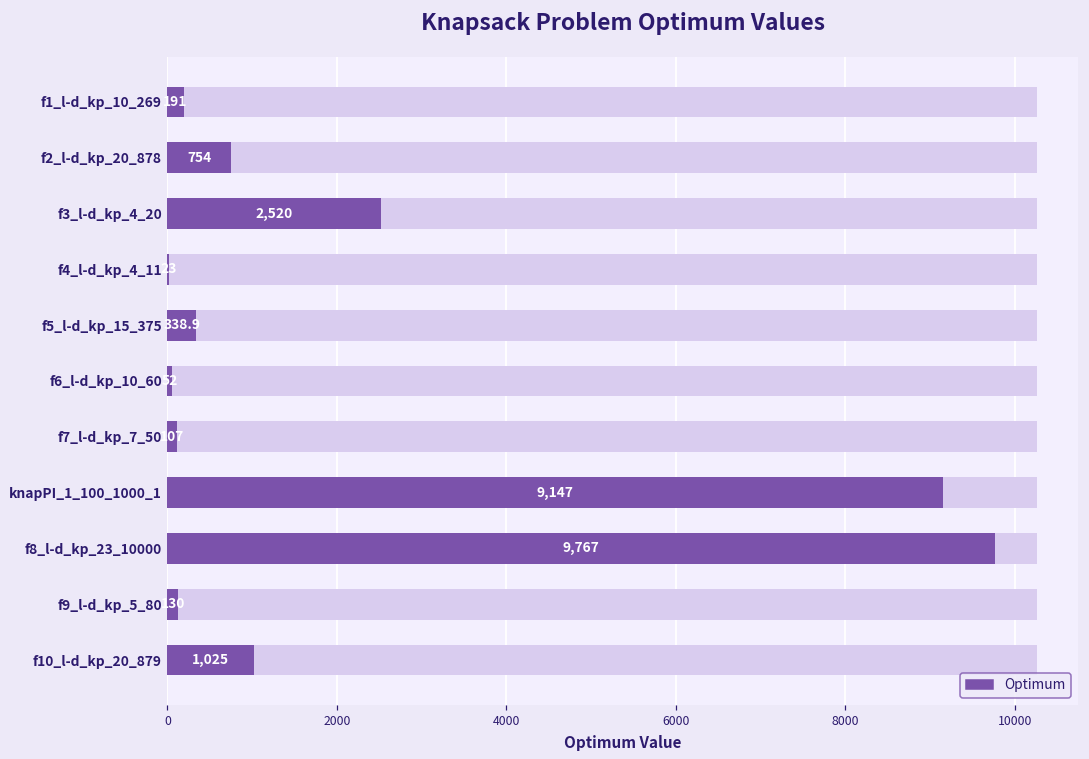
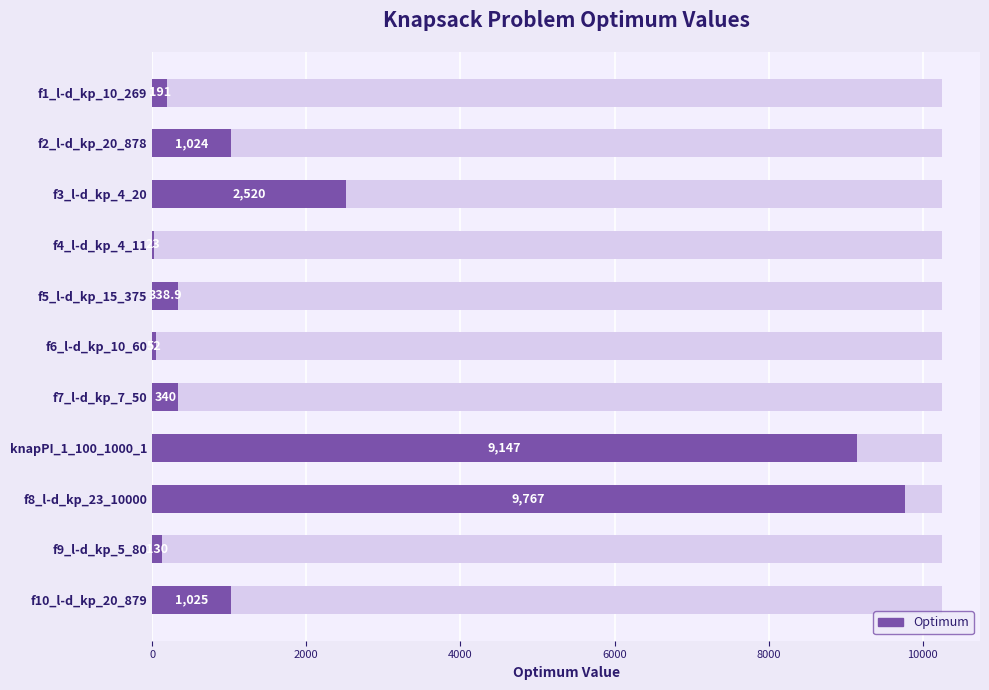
Optimum, f2_l-d_kp_20_878: 754 -> 1,024
Optimum, f7_l-d_kp_7_50: 107 -> 340
